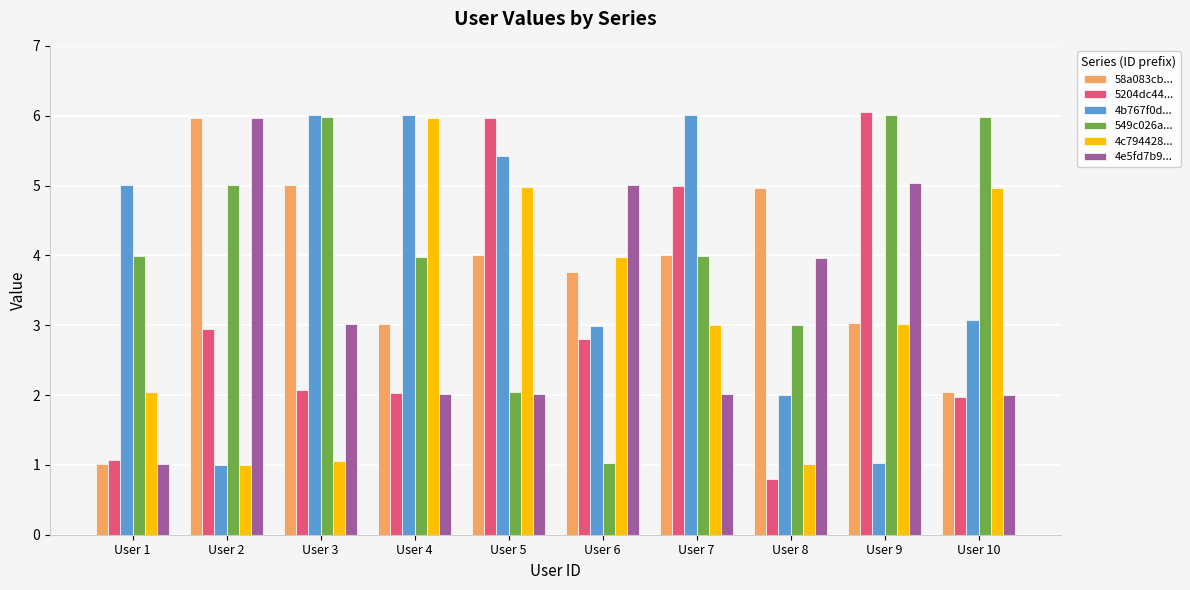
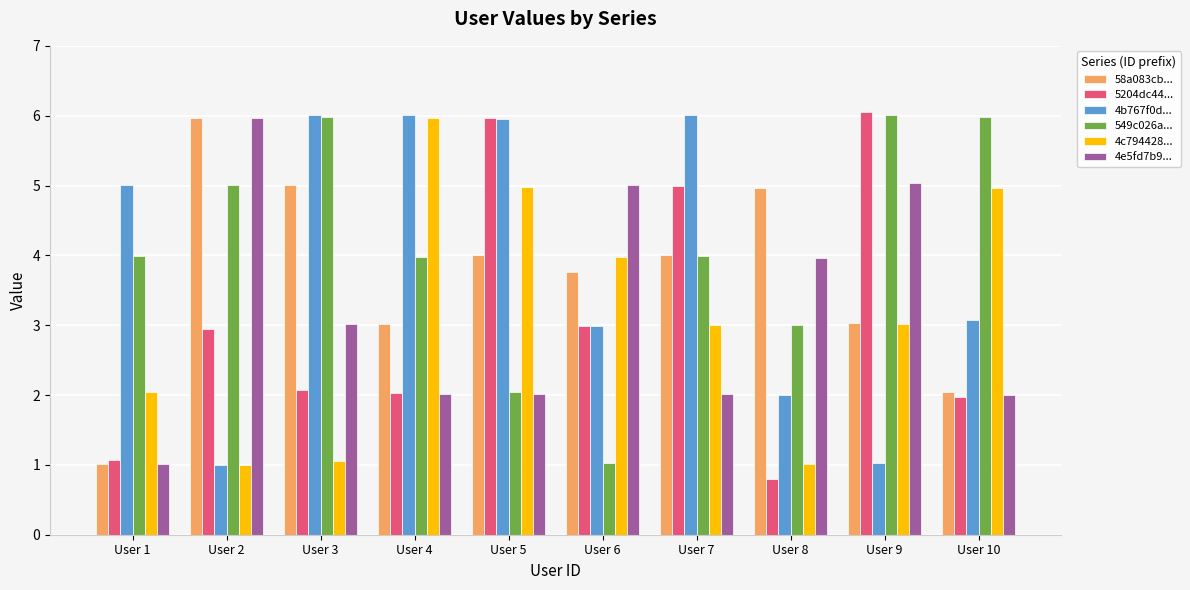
4b767f0d..., User 5: 5.4 -> 6.0
5204dc44..., User 6: 2.8 -> 3.0
